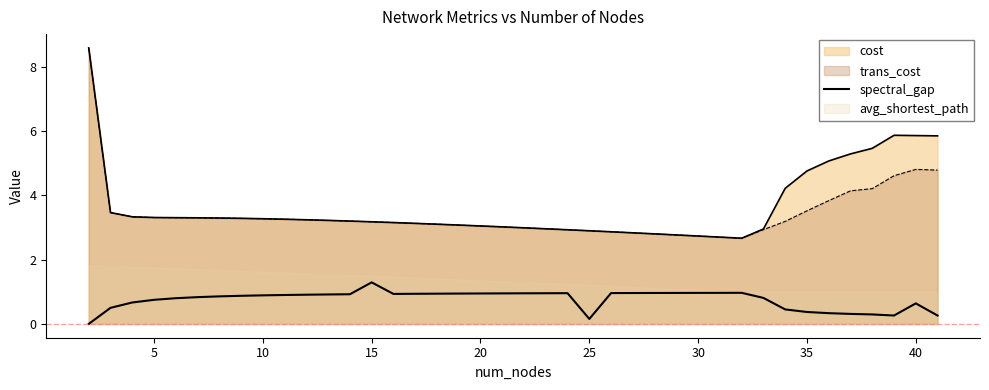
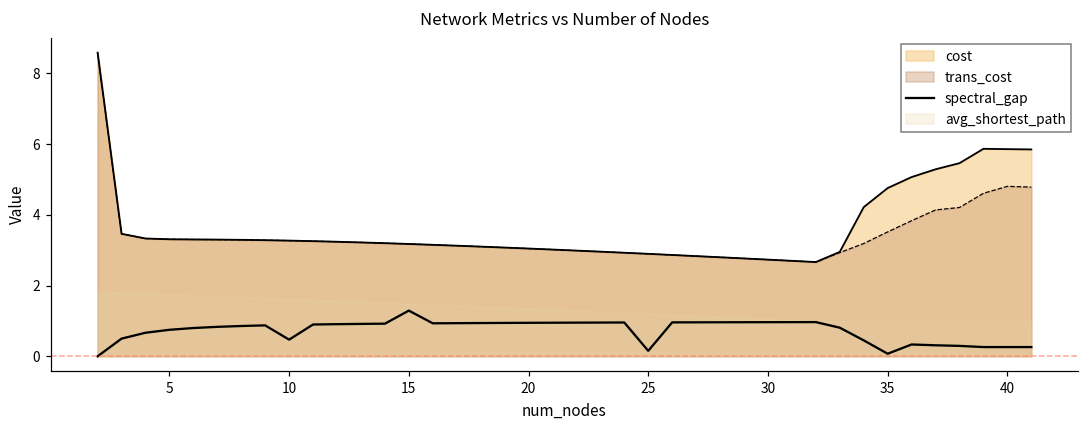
spectral_gap, 10: 0.9 -> 0.5
spectral_gap, 35: 0.4 -> 0.1
spectral_gap, 40: 0.6 -> 0.3
